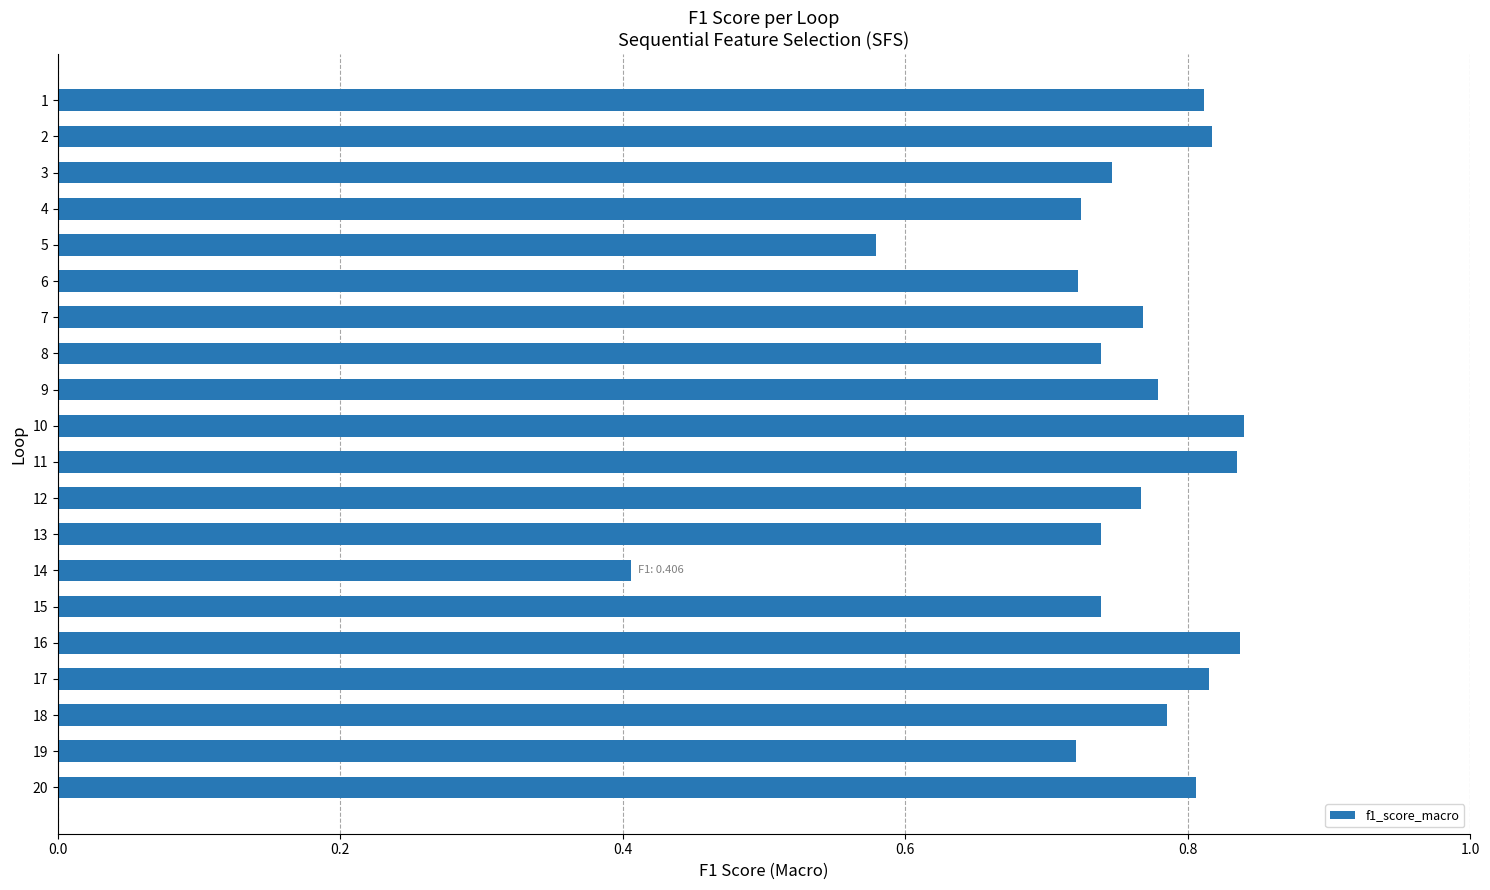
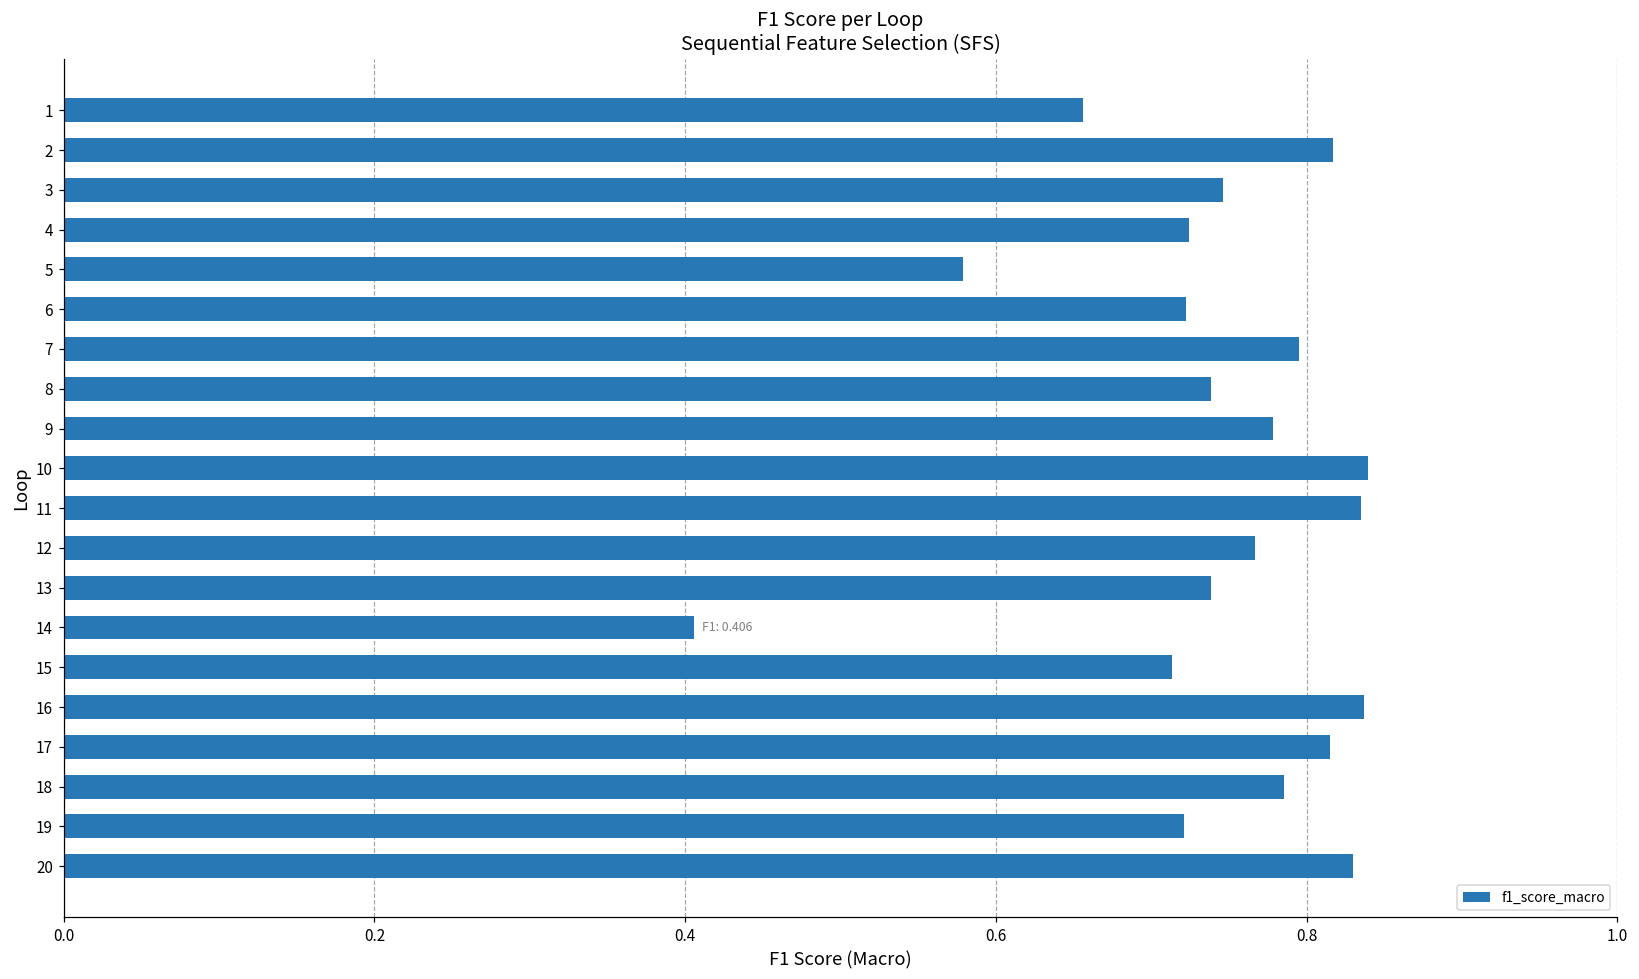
1: 0.811 -> 0.656
7: 0.768 -> 0.795
15: 0.738 -> 0.713
20: 0.806 -> 0.830
